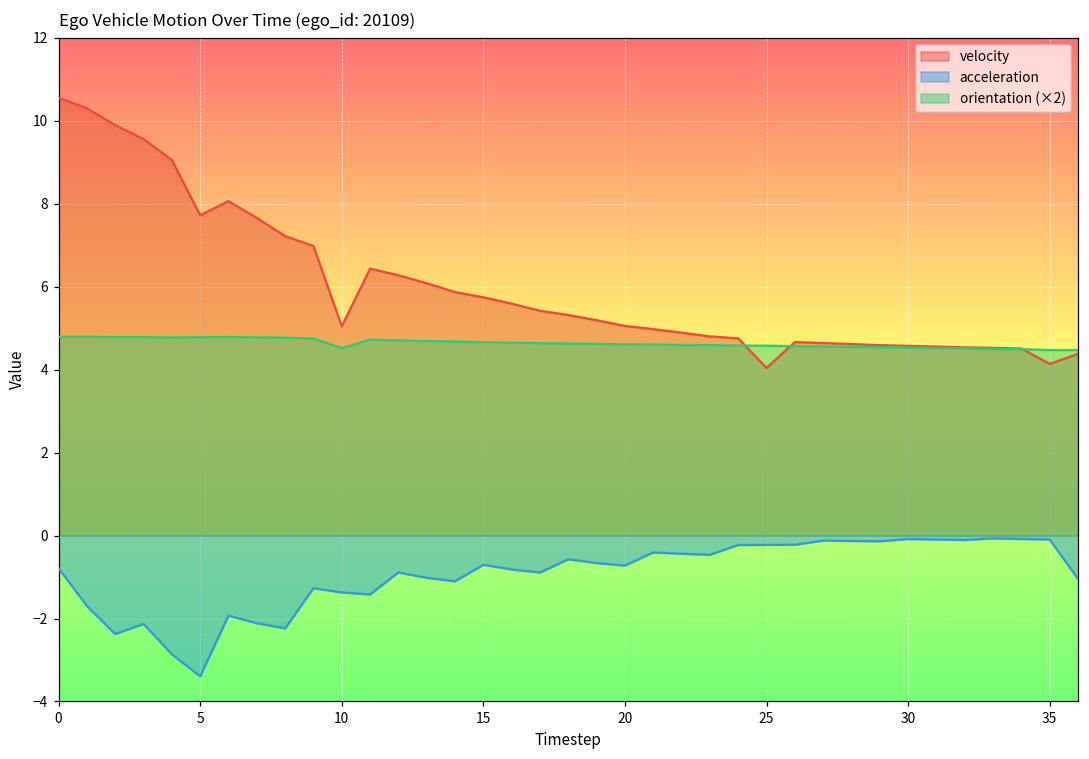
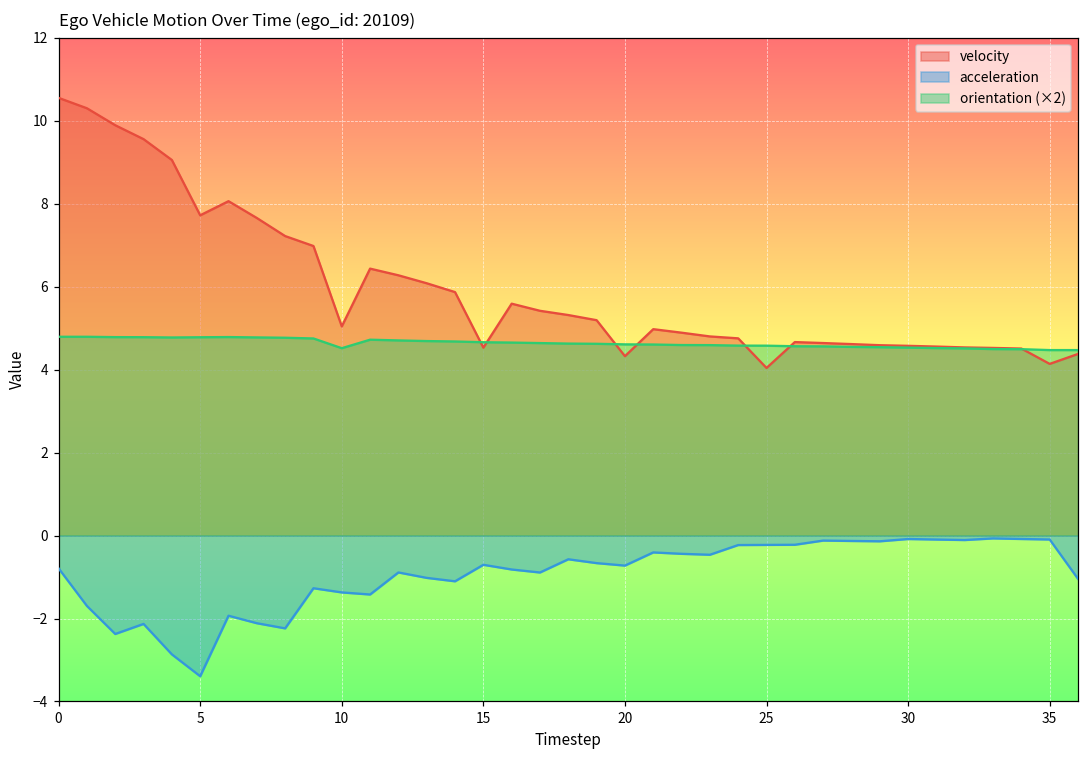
velocity, 15: 5.7 -> 4.5
velocity, 20: 5.1 -> 4.3
